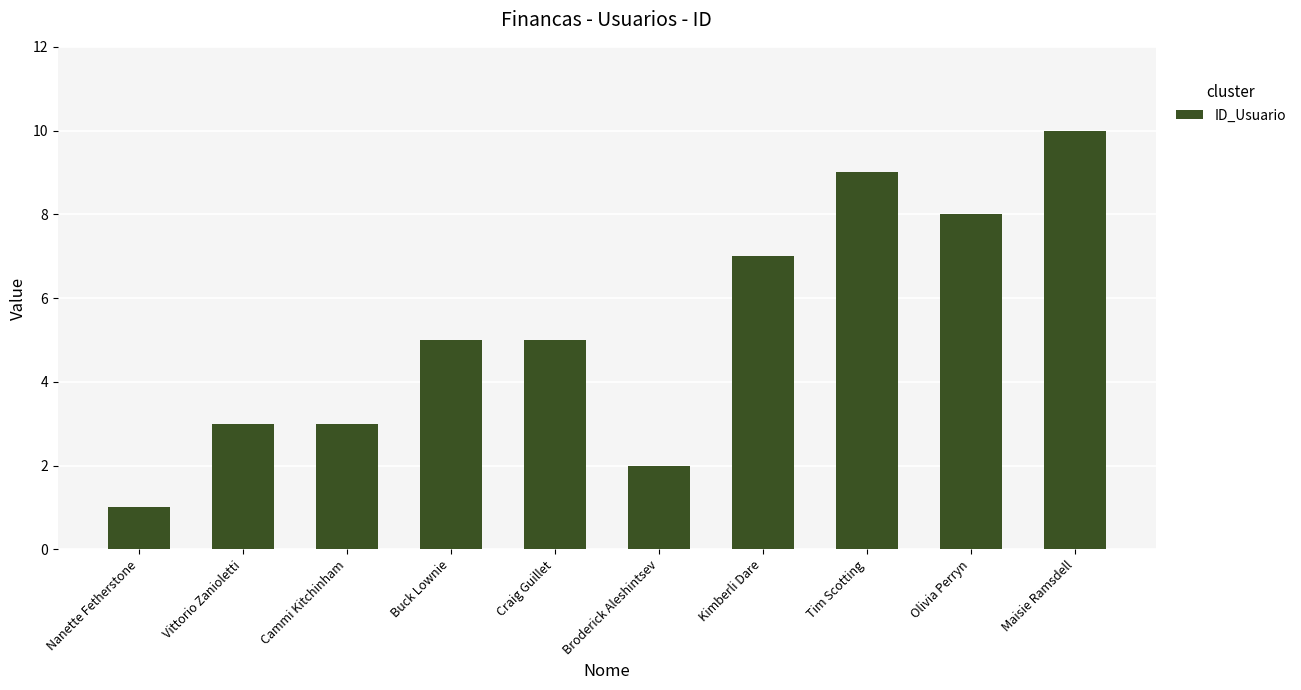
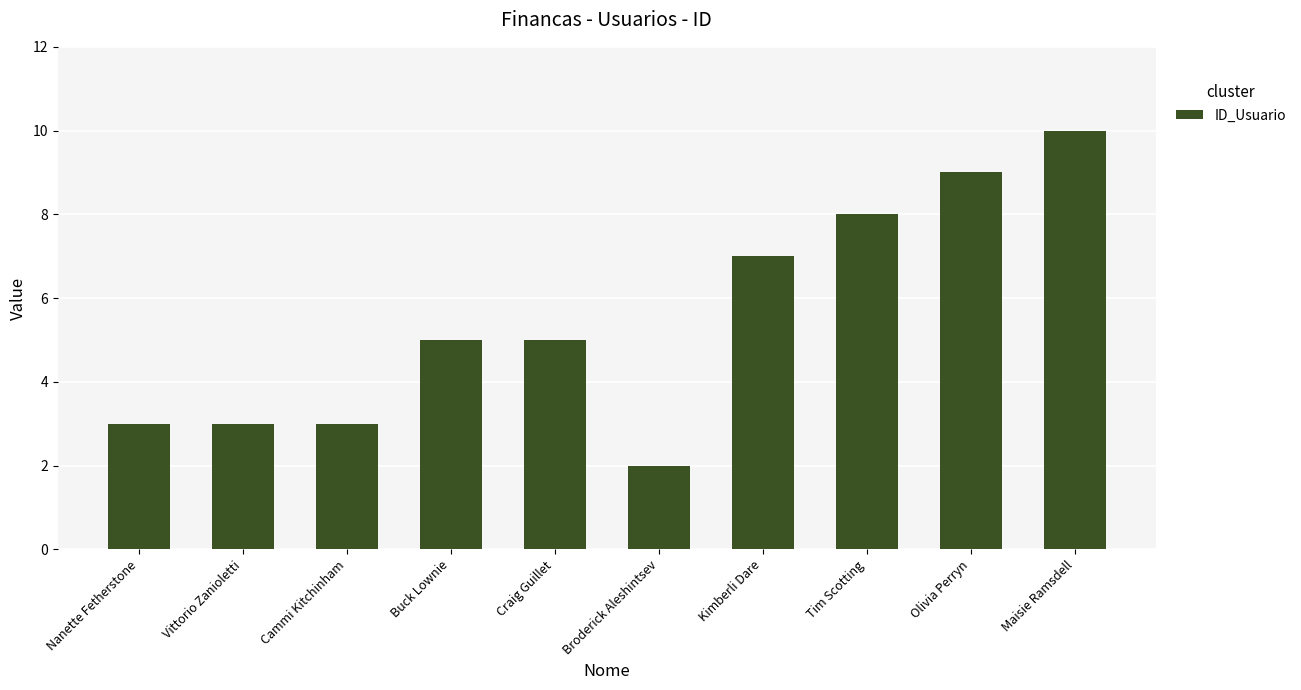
Nanette Fetherstone: 1 -> 3
Tim Scotting: 9 -> 8
Olivia Perryn: 8 -> 9
